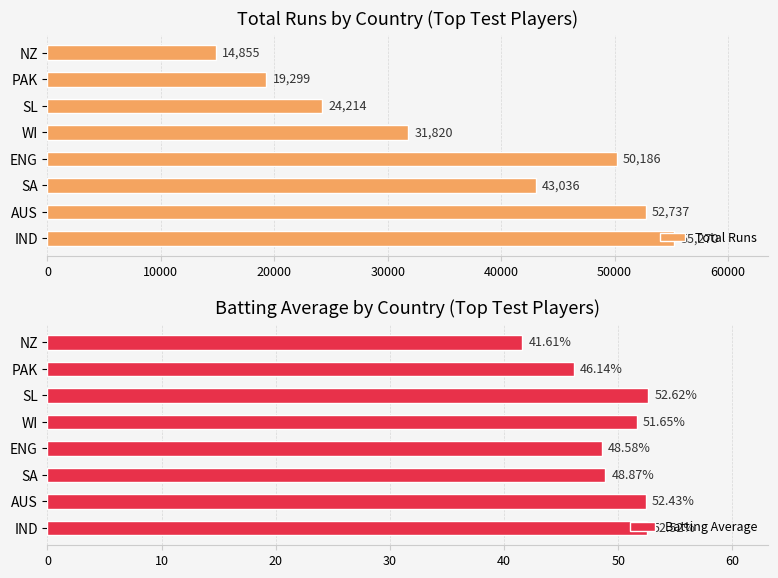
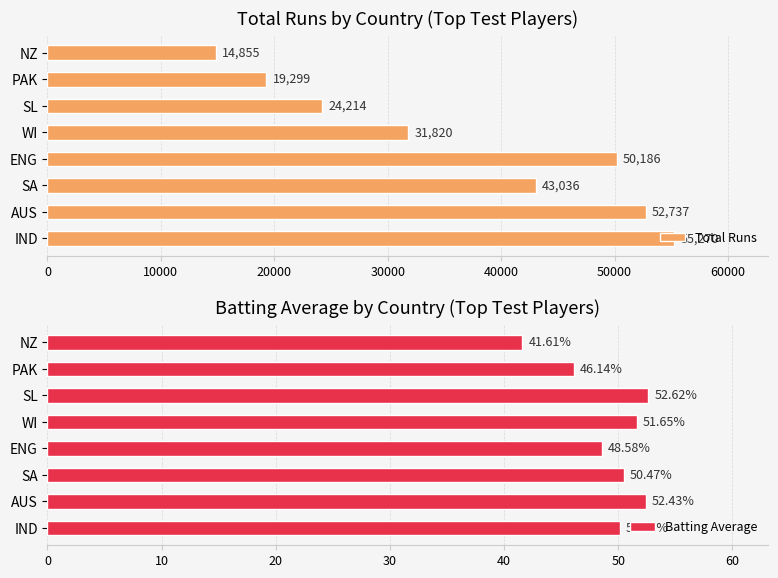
Batting Average by Country (Top Test Players), SA: 48.87% -> 50.47%
Batting Average by Country (Top Test Players), IND: 52.52% -> 50.14%
